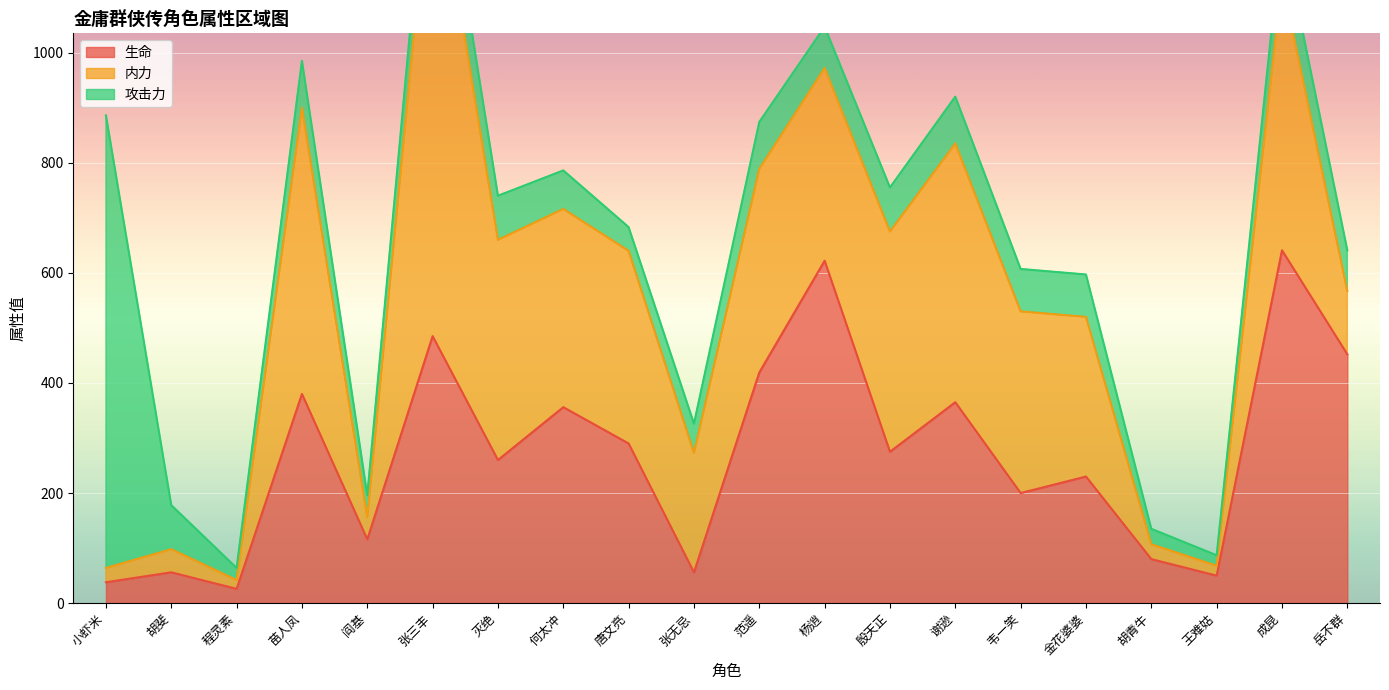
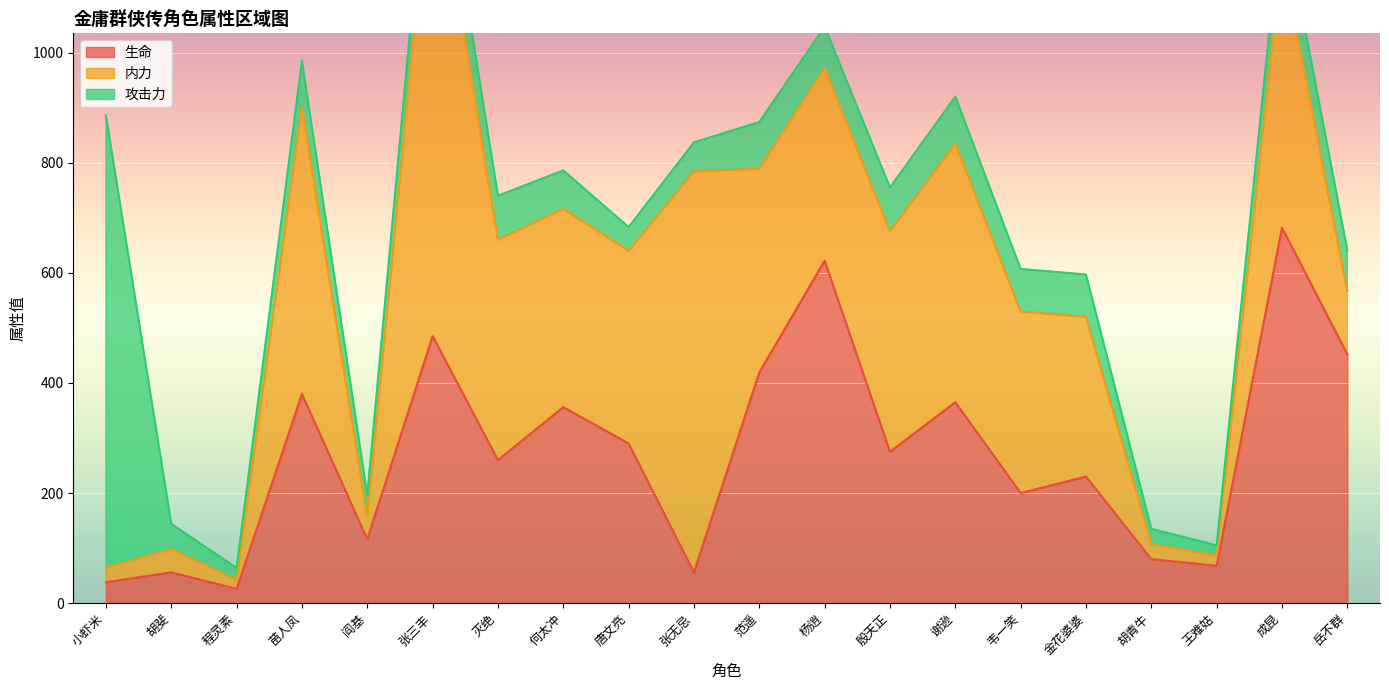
攻击力, 胡斐: 80 -> 50
内力, 张无忌: 220 -> 730
生命, 王难姑: 50 -> 70
生命, 成昆: 640 -> 680
